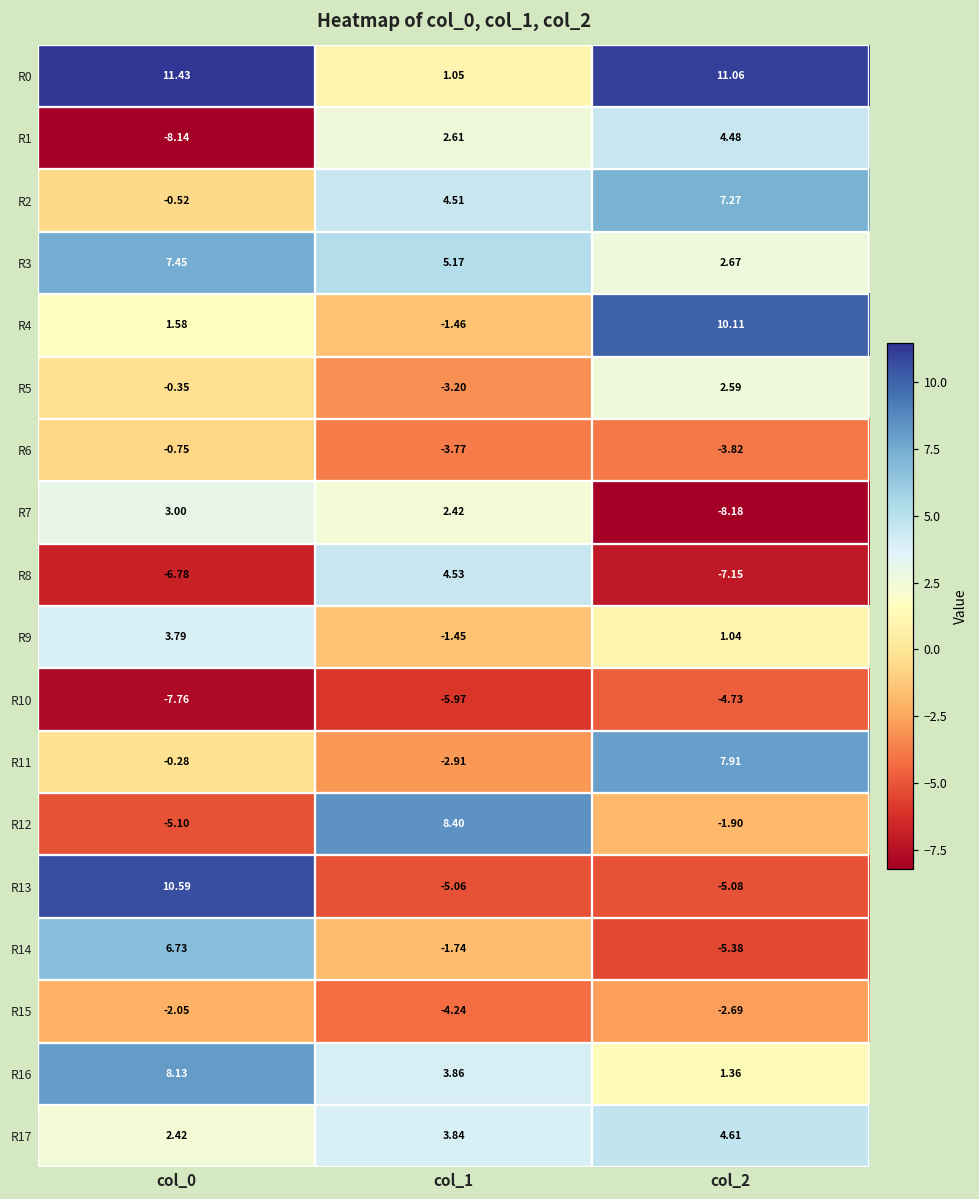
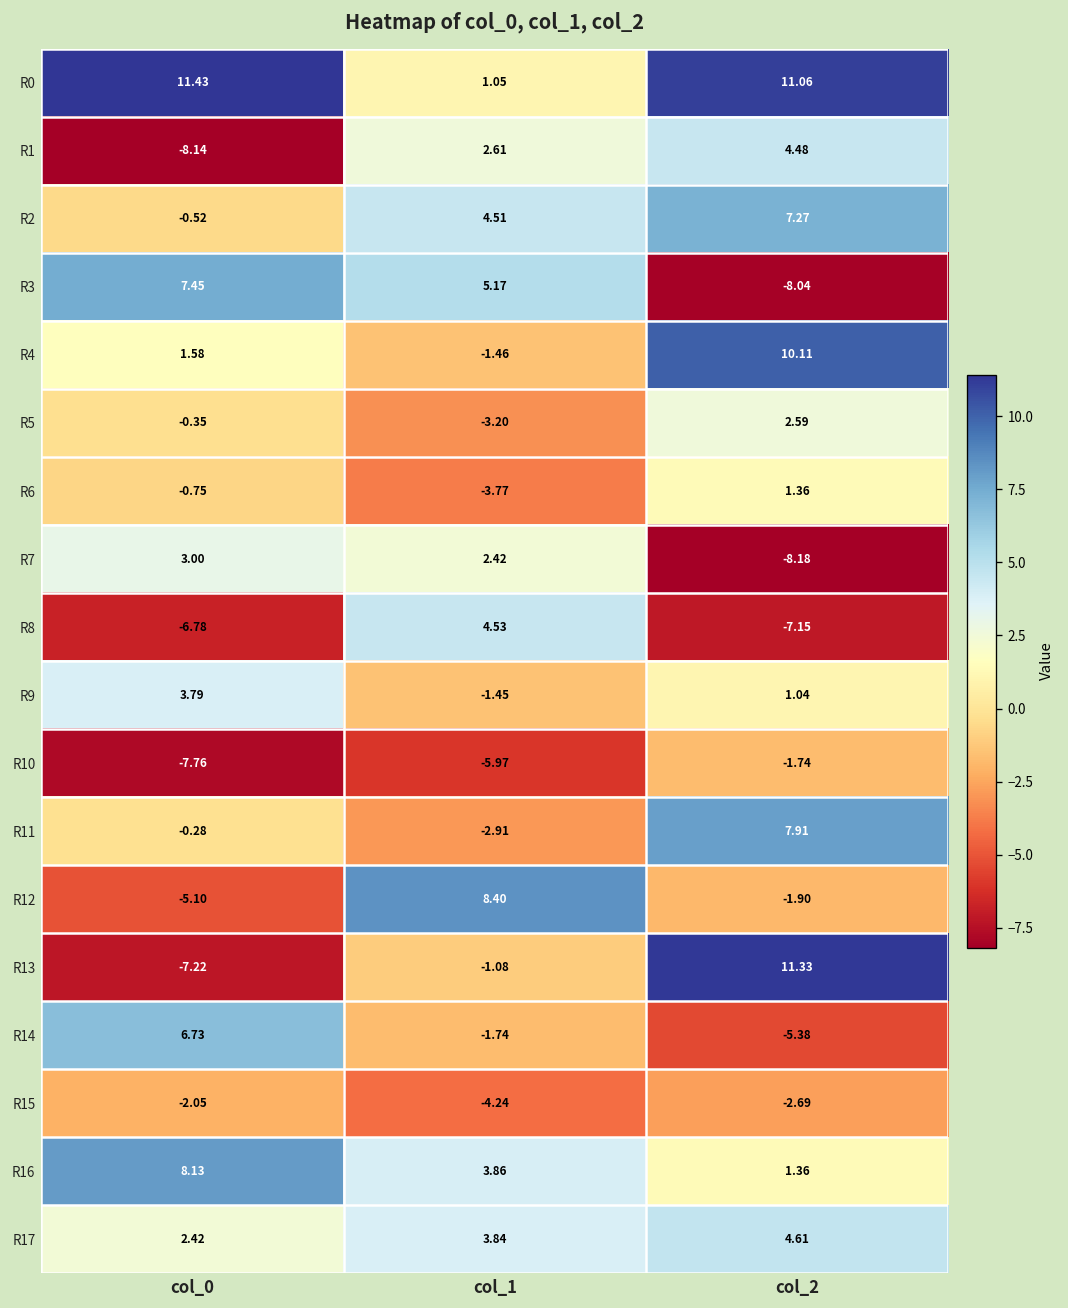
R3, col_2: 2.67 -> -8.04
R6, col_2: -3.82 -> 1.36
R10, col_2: -4.73 -> -1.74
R13, col_0: 10.59 -> -7.22
R13, col_1: -5.06 -> -1.08
R13, col_2: -5.08 -> 11.33
